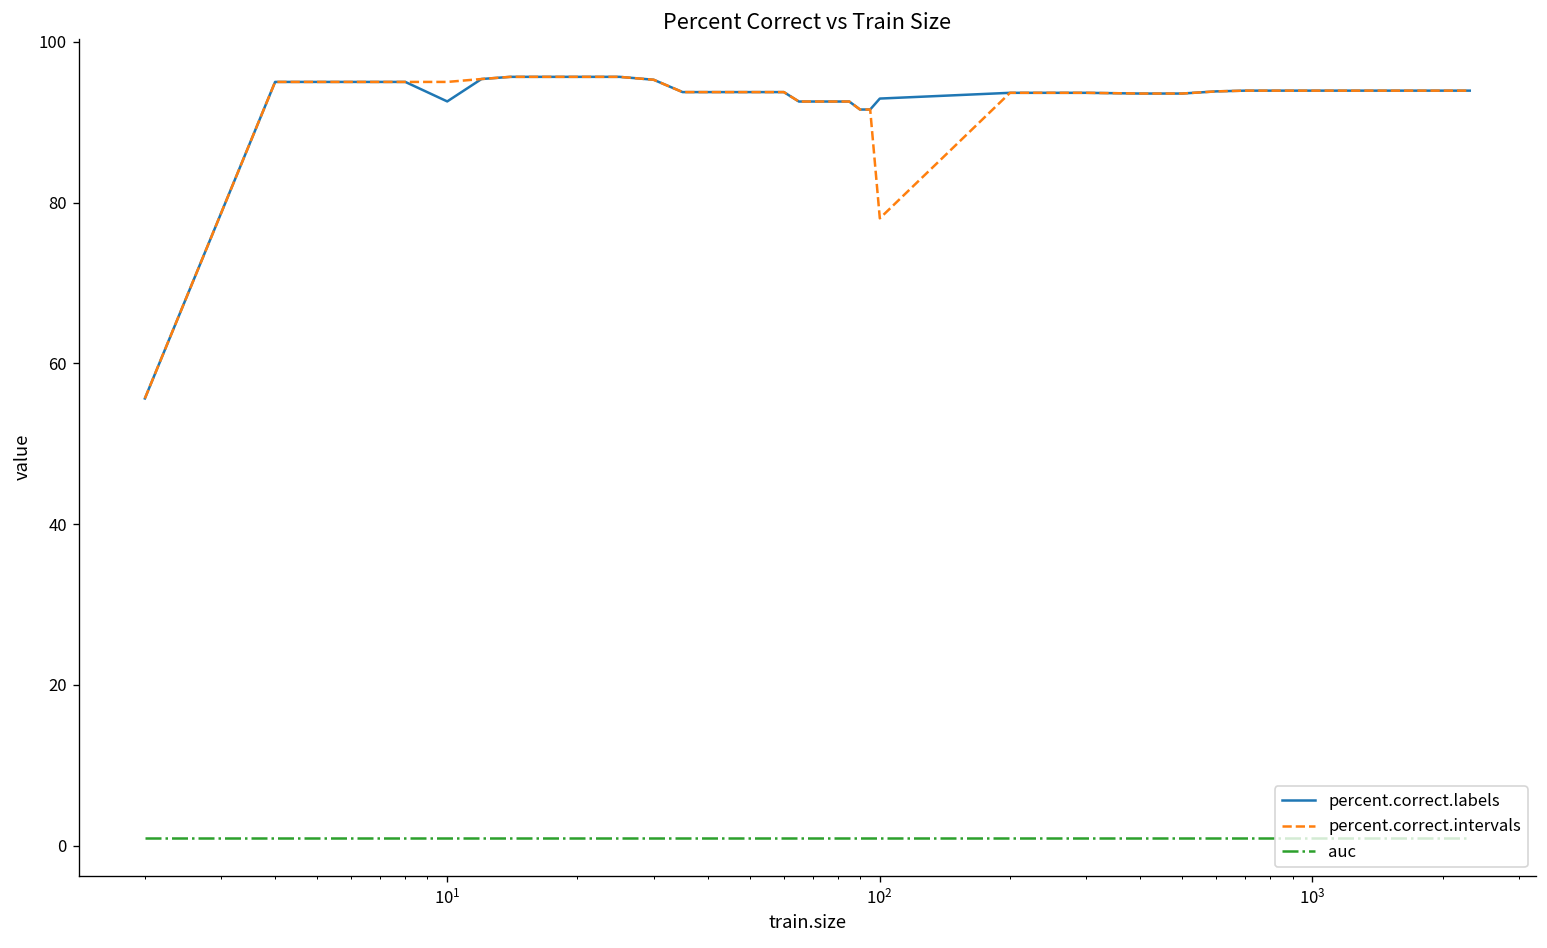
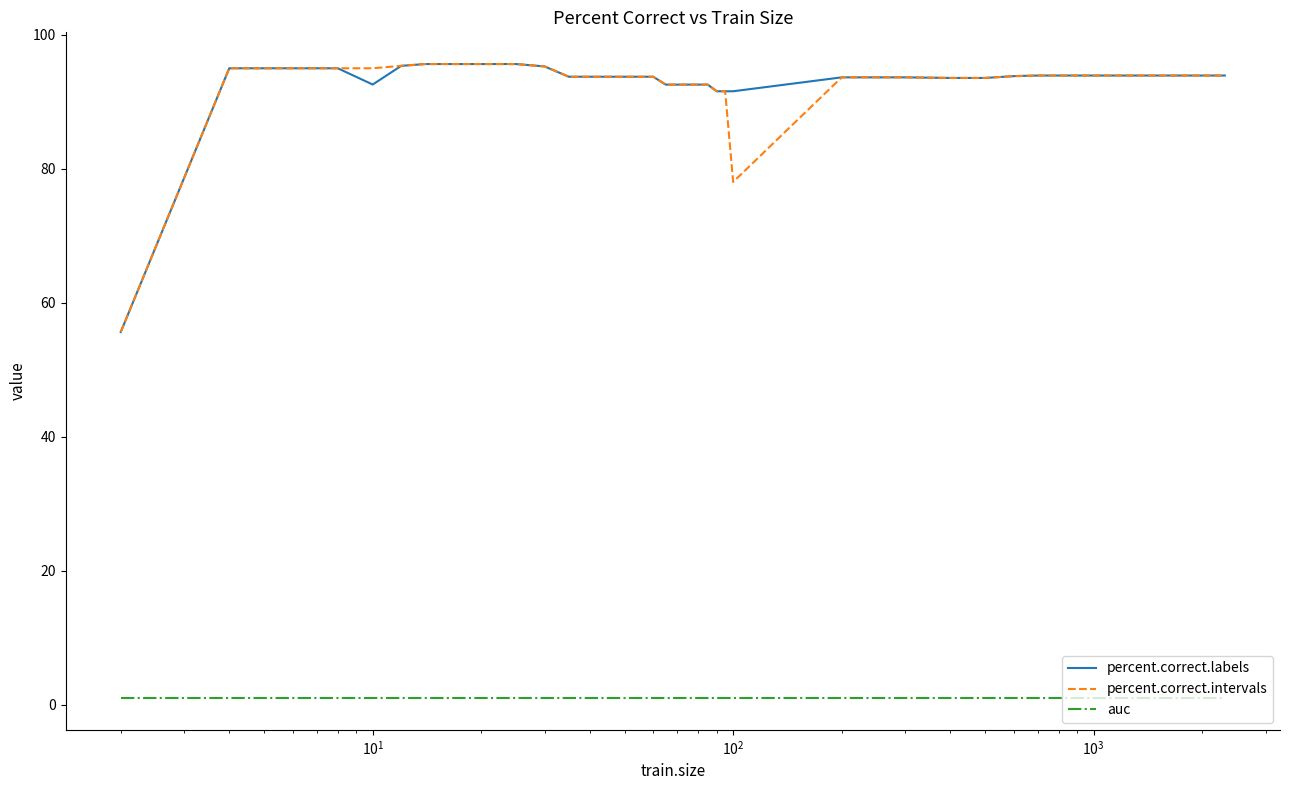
percent.correct.labels, 10^2: 93 -> 92
